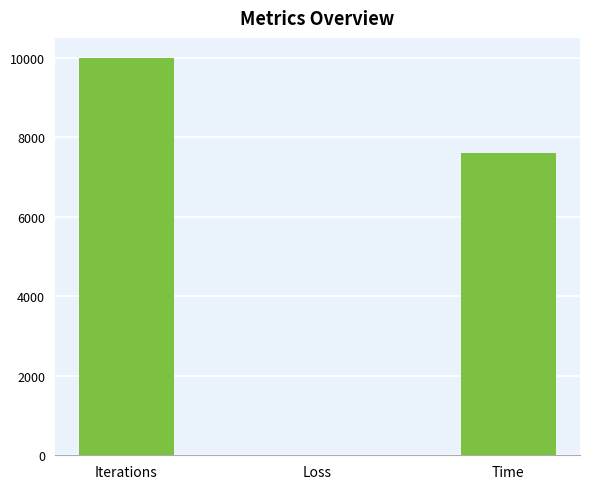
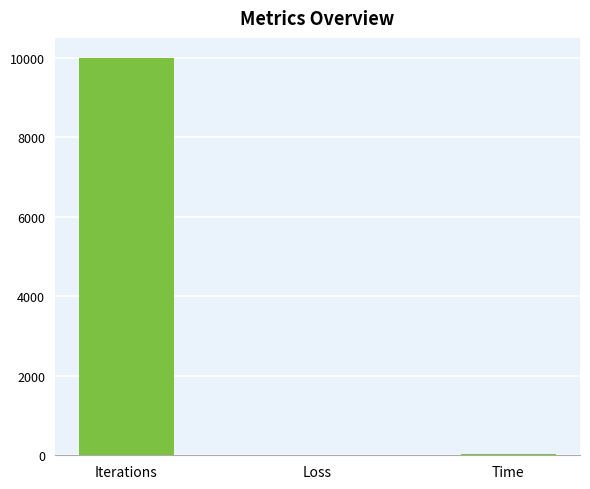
Time: 7600 -> 0
